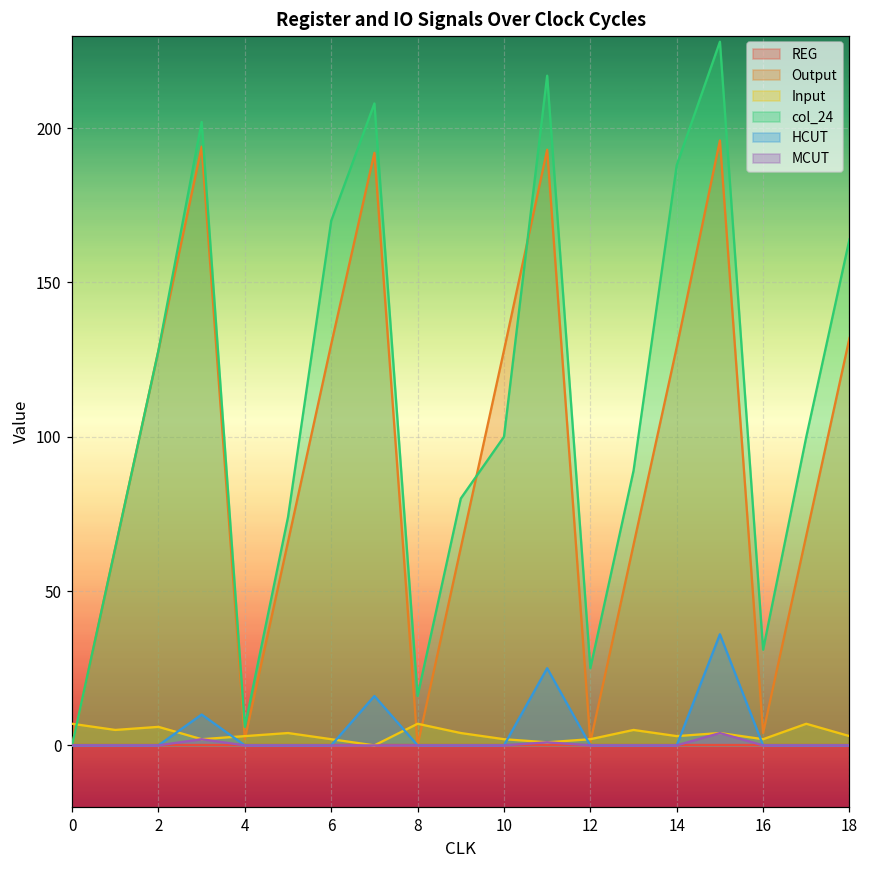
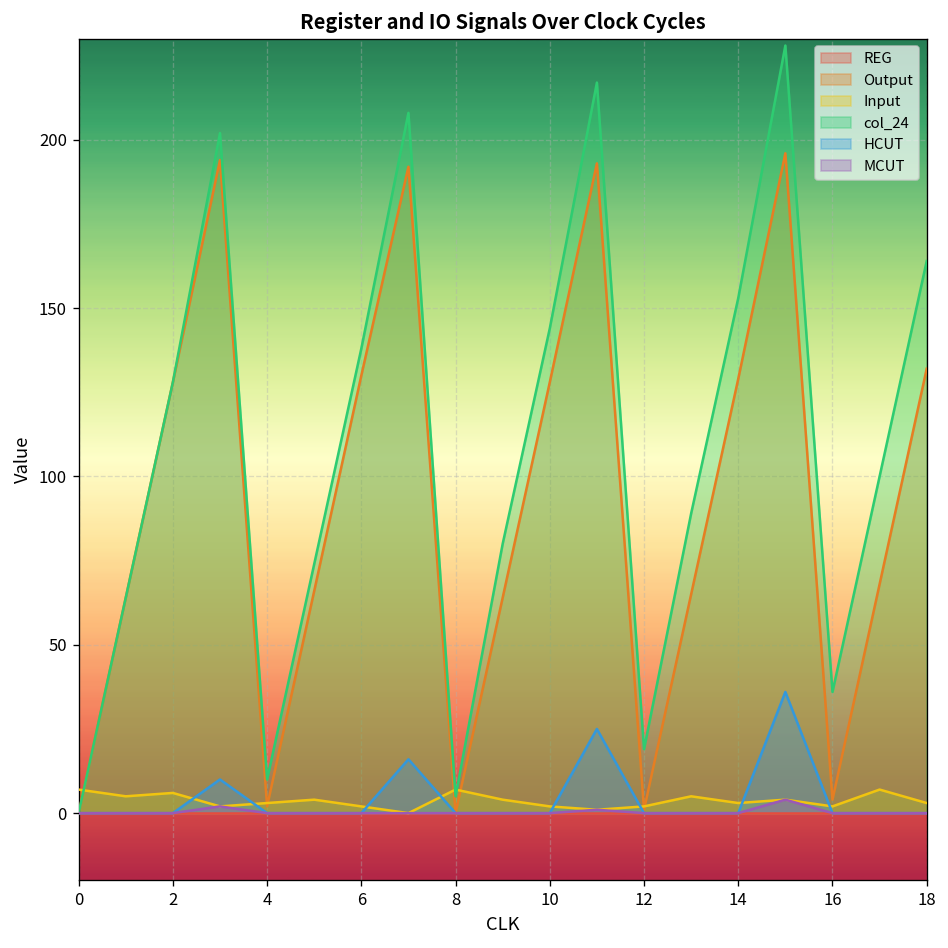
col_24, 4: 6 -> 10
col_24, 6: 170 -> 138
col_24, 8: 16 -> 5
col_24, 10: 100 -> 144
col_24, 12: 25 -> 19
col_24, 14: 188 -> 153
col_24, 16: 31 -> 36
